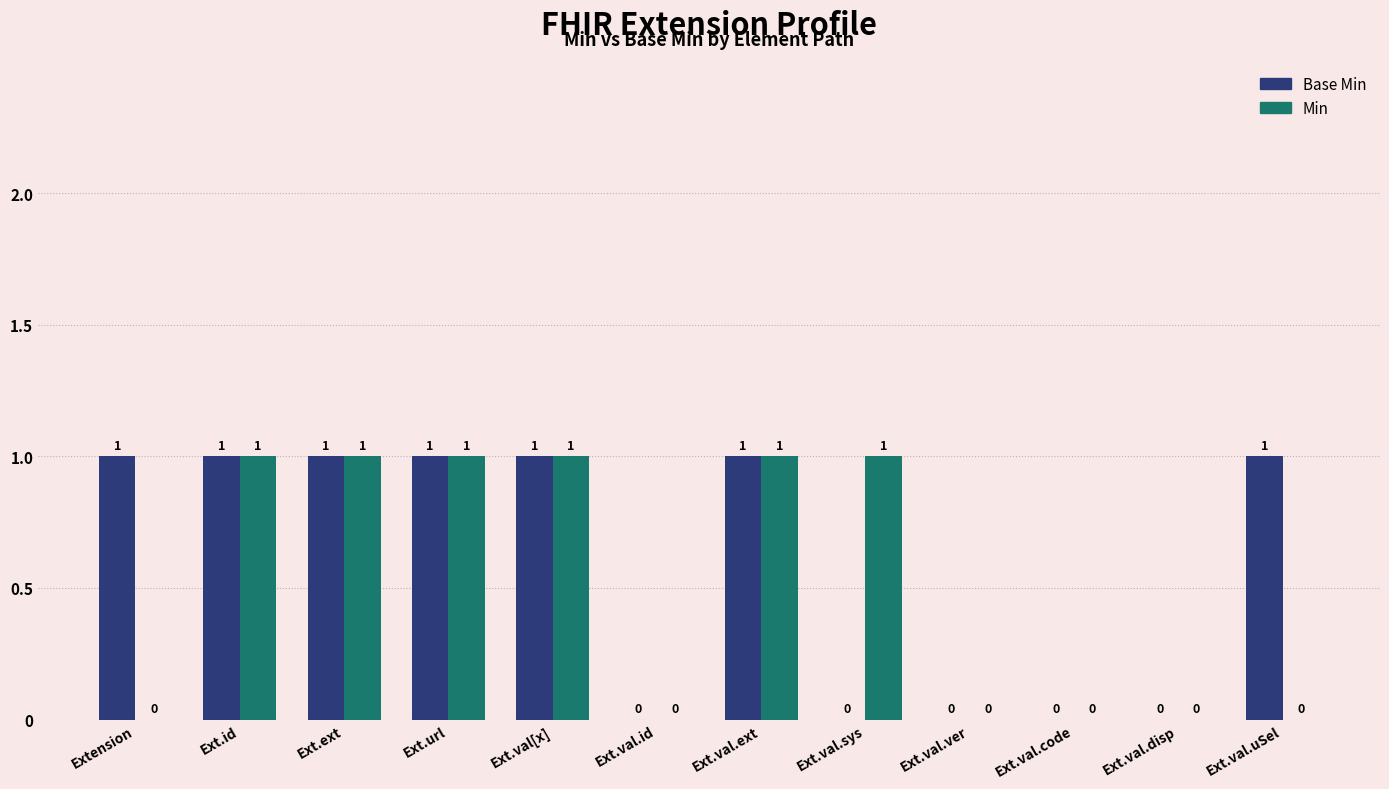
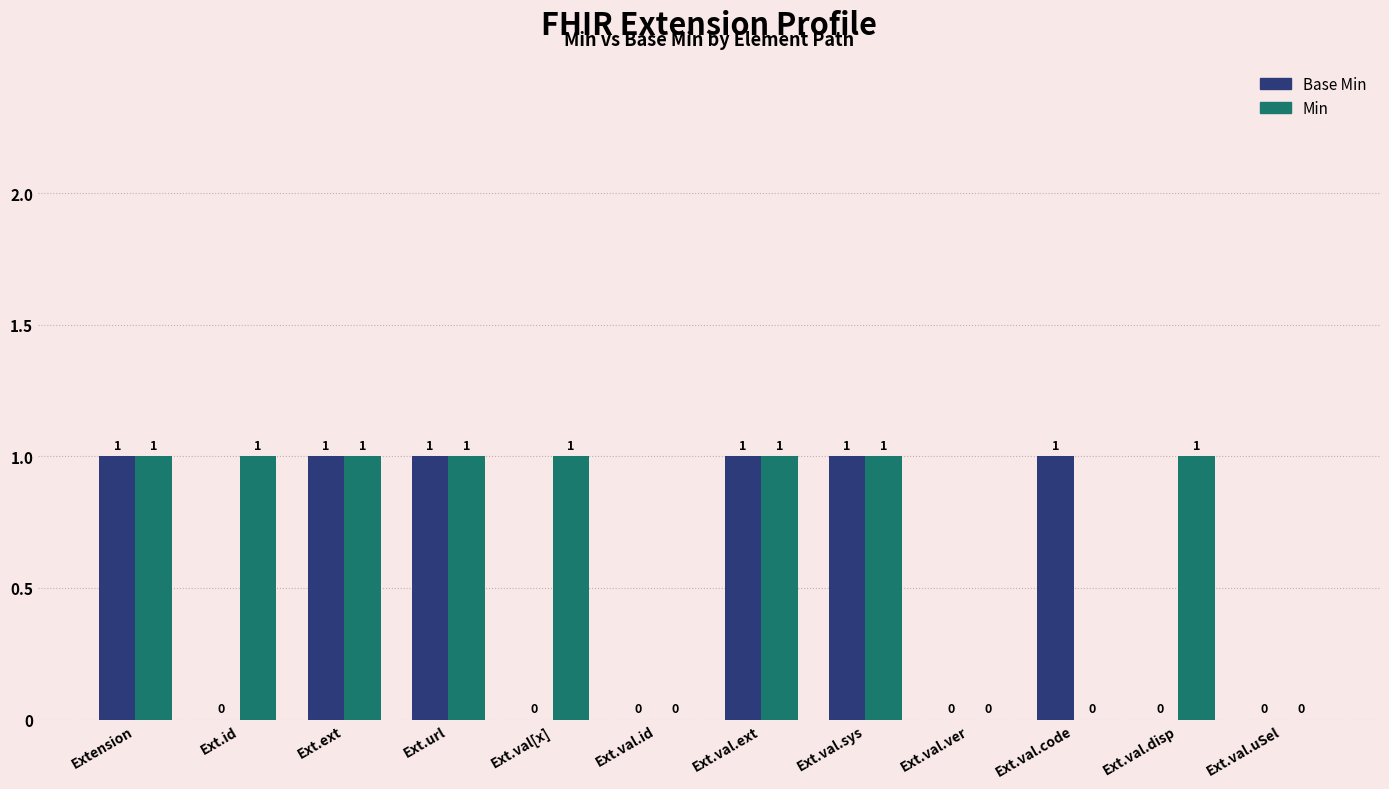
Min, Extension: 0 -> 1
Base Min, Ext.id: 1 -> 0
Base Min, Ext.val[x]: 1 -> 0
Base Min, Ext.val.sys: 0 -> 1
Base Min, Ext.val.code: 0 -> 1
Min, Ext.val.disp: 0 -> 1
Base Min, Ext.val.uSel: 1 -> 0
